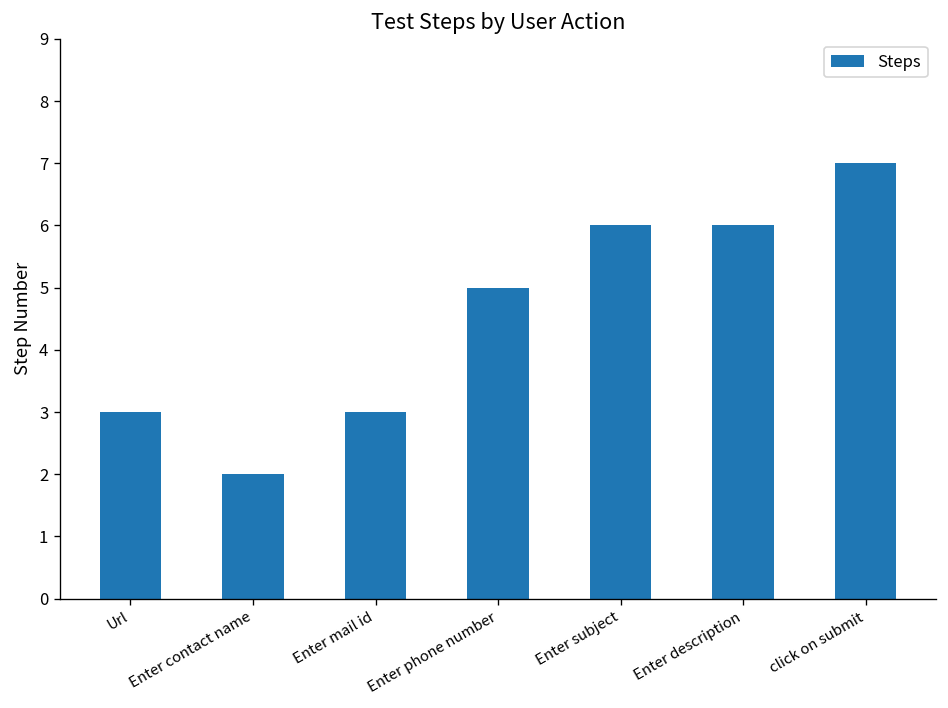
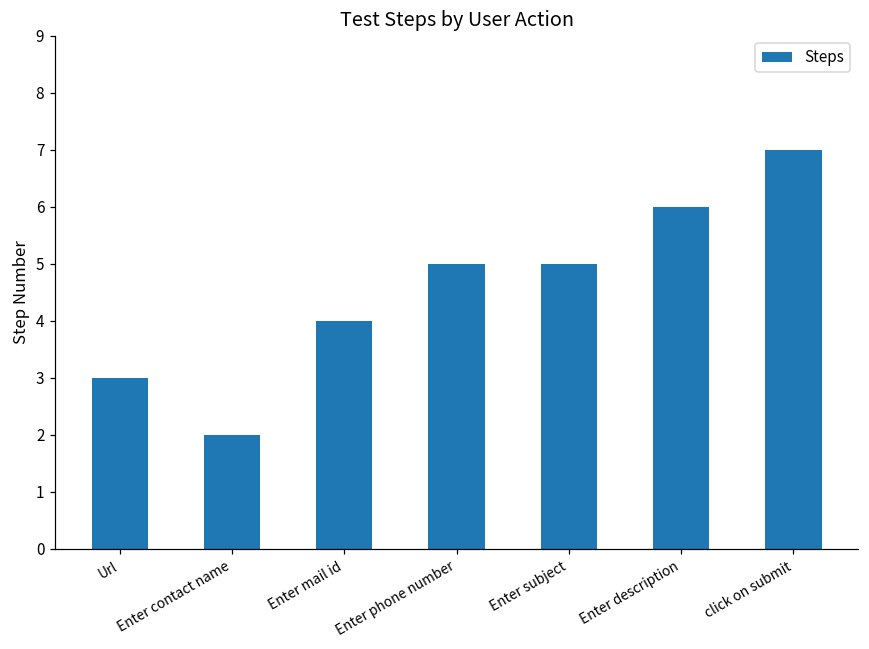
Enter mail id: 3 -> 4
Enter subject: 6 -> 5
